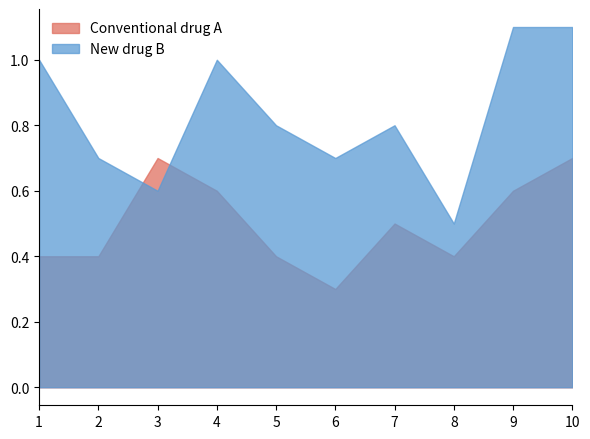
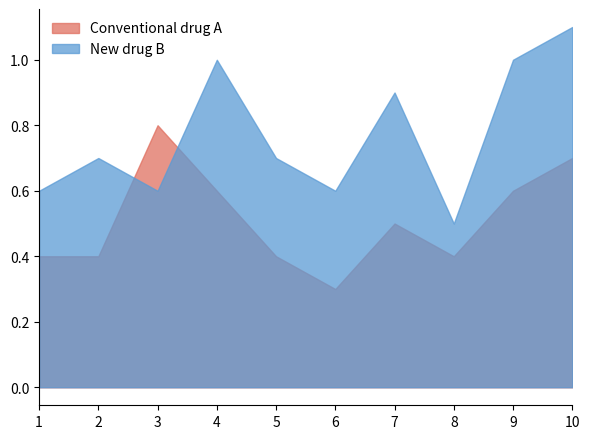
New drug B, 1: 1.0 -> 0.6
Conventional drug A, 3: 0.7 -> 0.8
New drug B, 5: 0.8 -> 0.7
New drug B, 6: 0.7 -> 0.6
New drug B, 7: 0.8 -> 0.9
New drug B, 9: 1.1 -> 1.0
